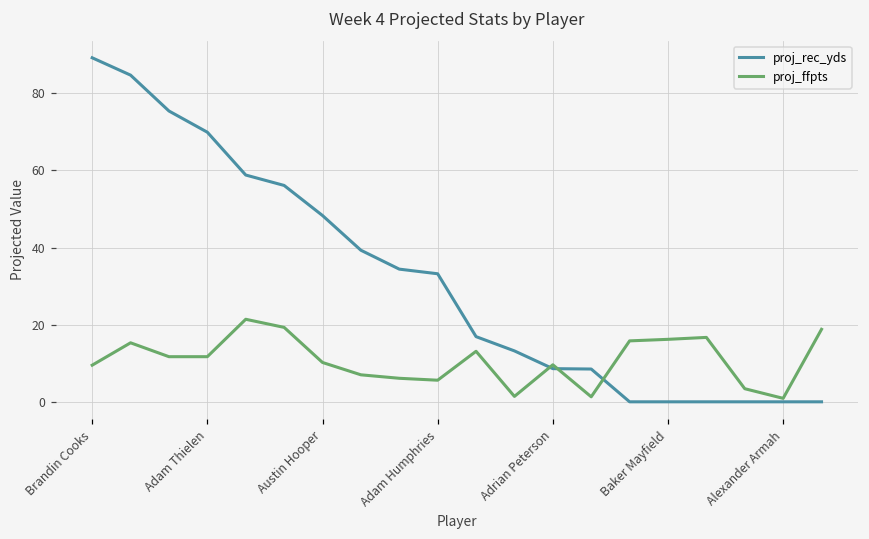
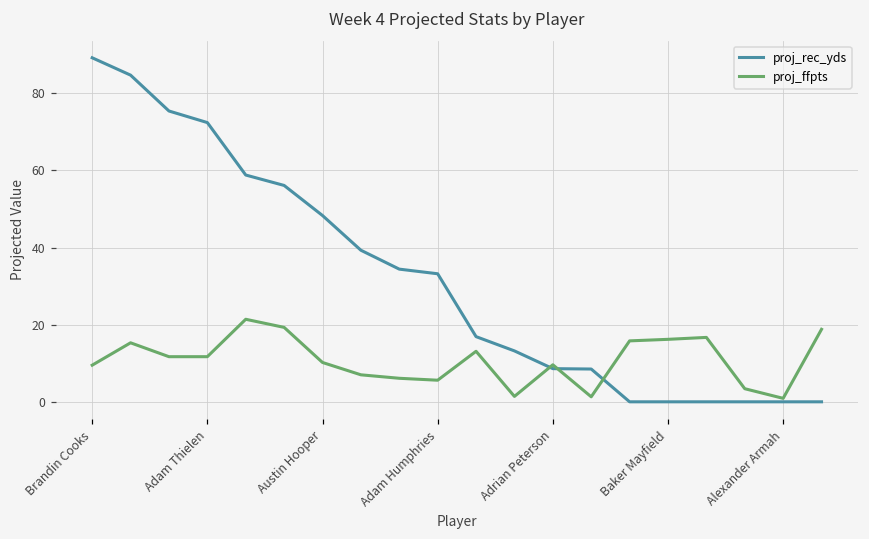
proj_rec_yds, Adam Thielen: 70 -> 72
